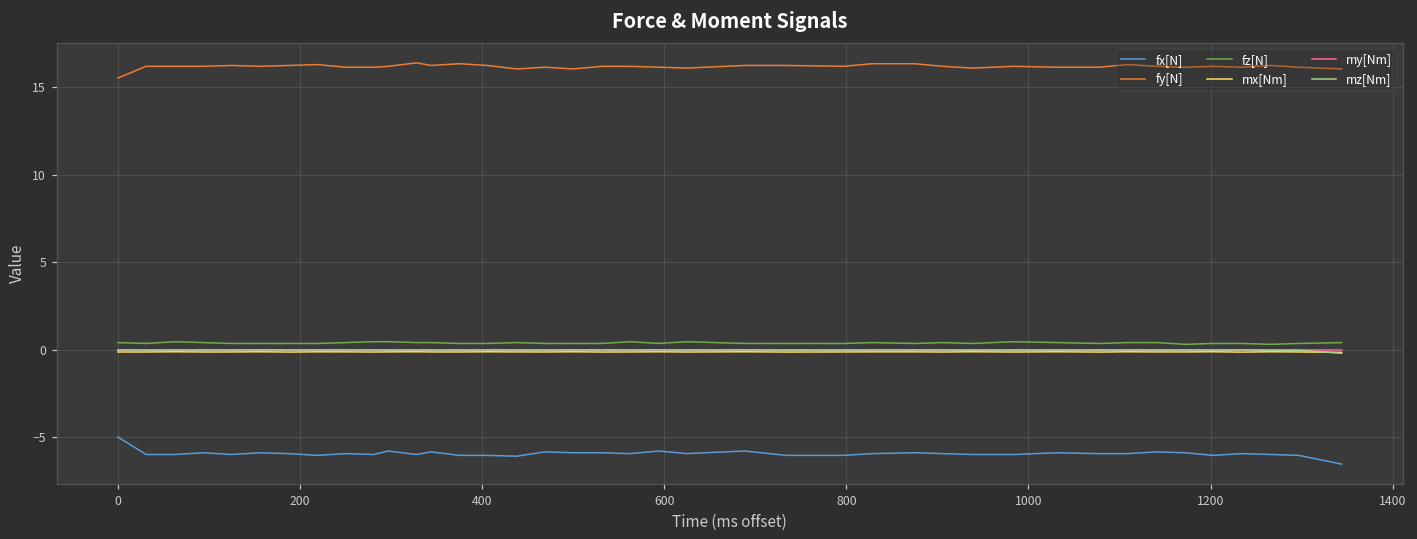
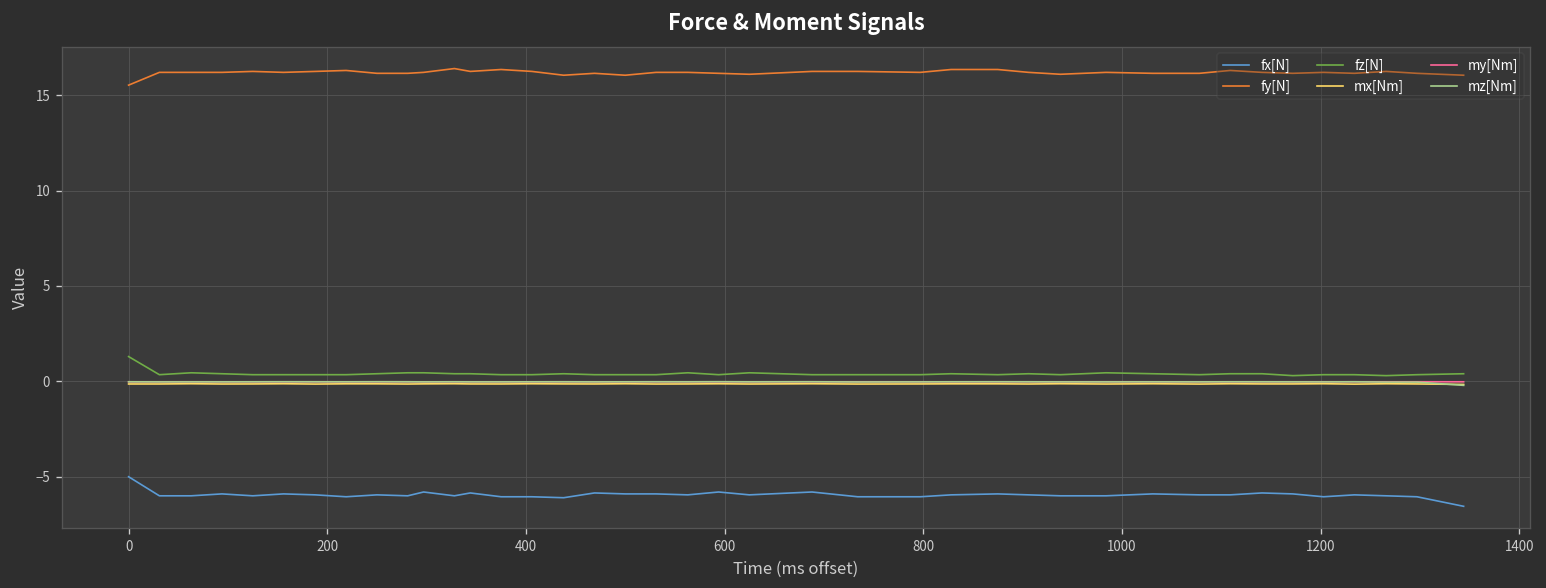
fz[N], 0: 0.4 -> 1.3
